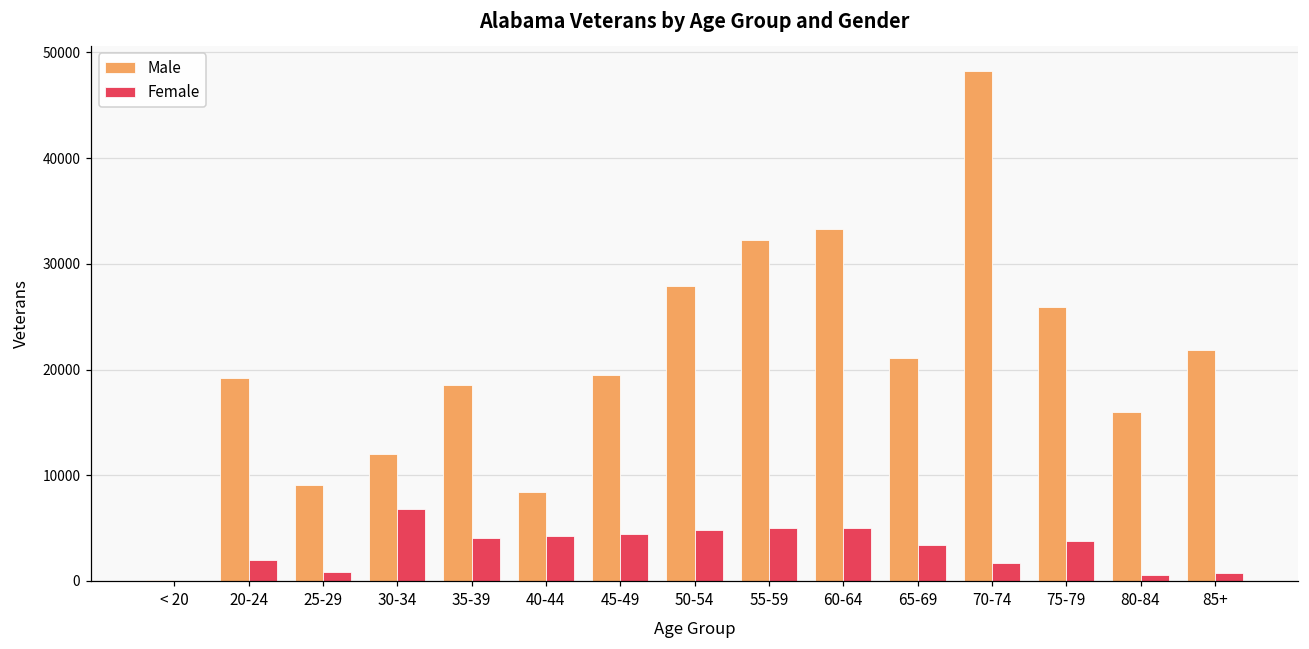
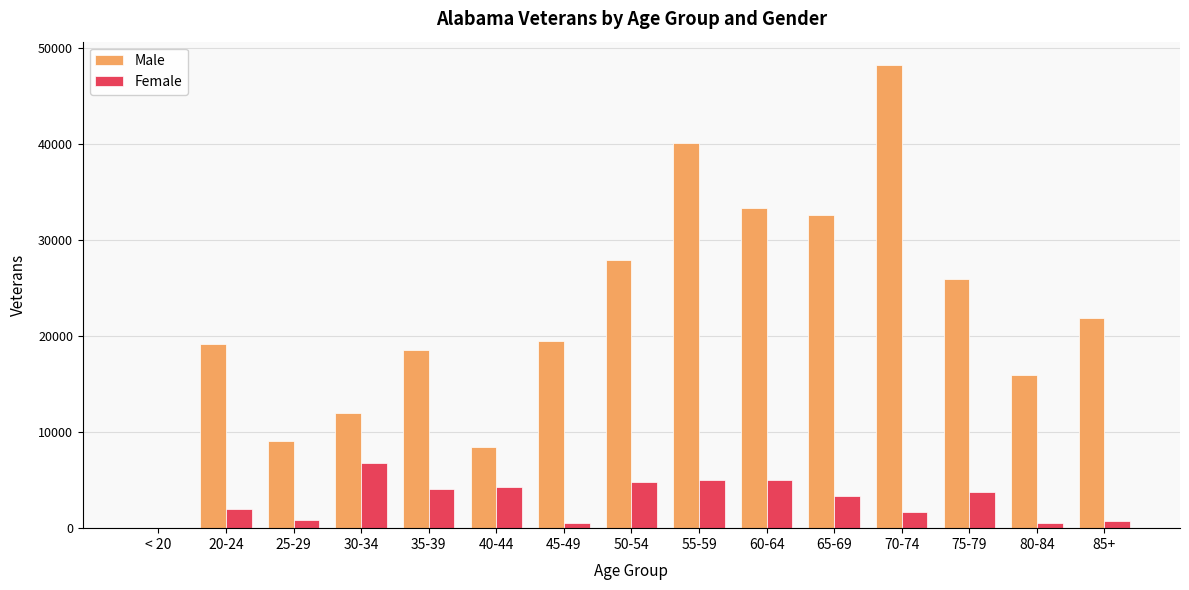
Female, 45-49: 4000 -> 1000
Male, 55-59: 32000 -> 40000
Male, 65-69: 21000 -> 33000
